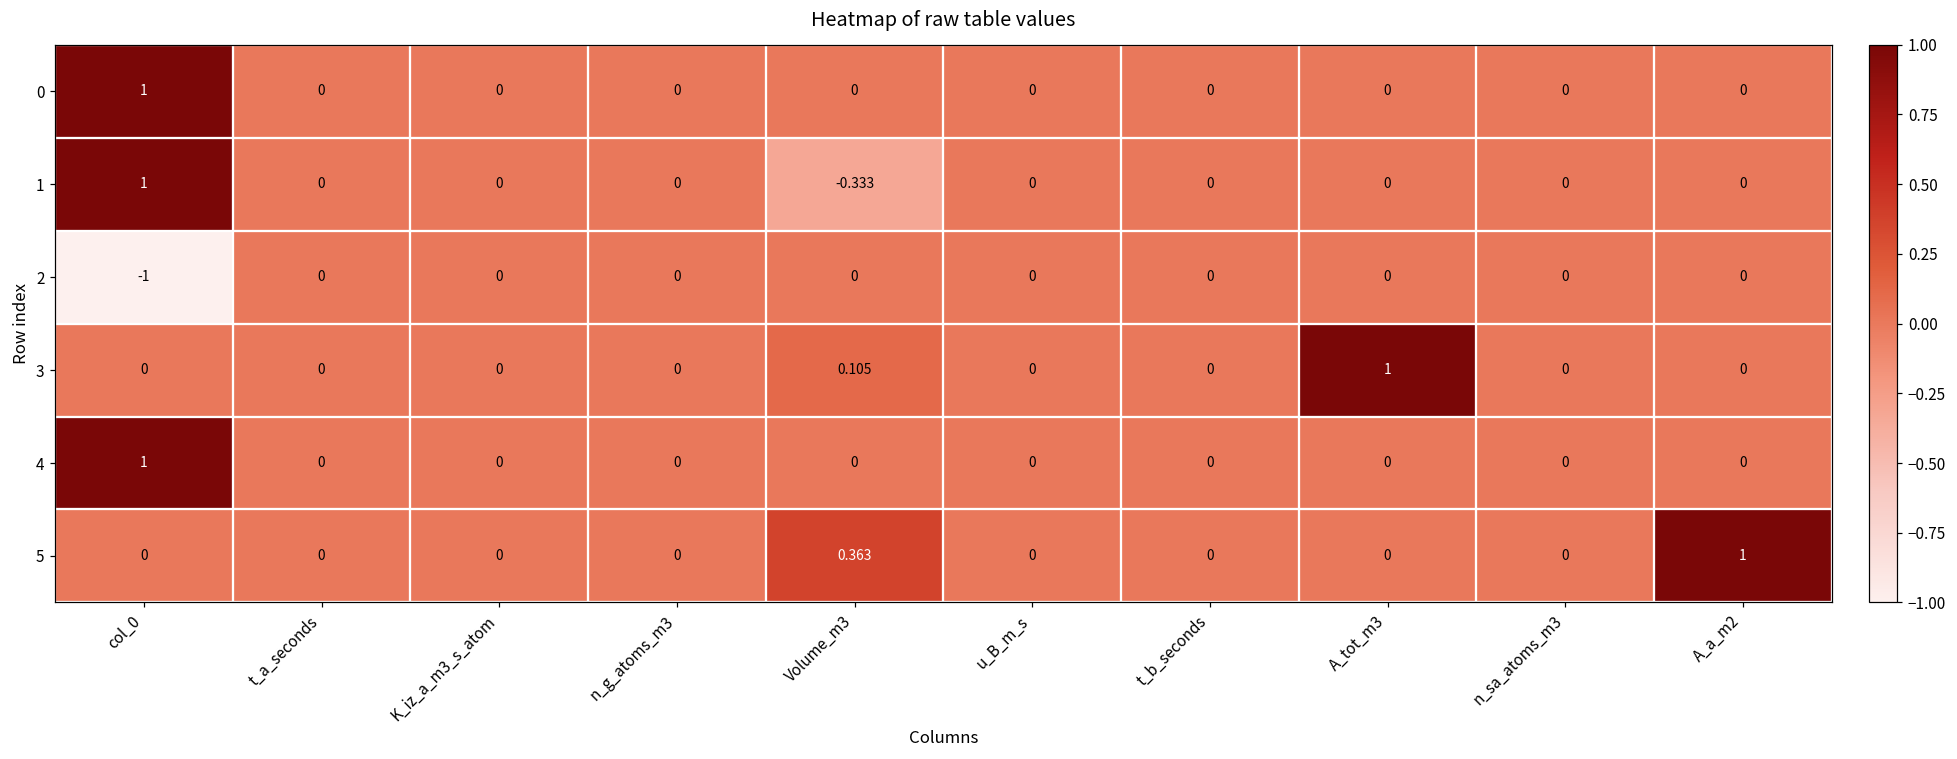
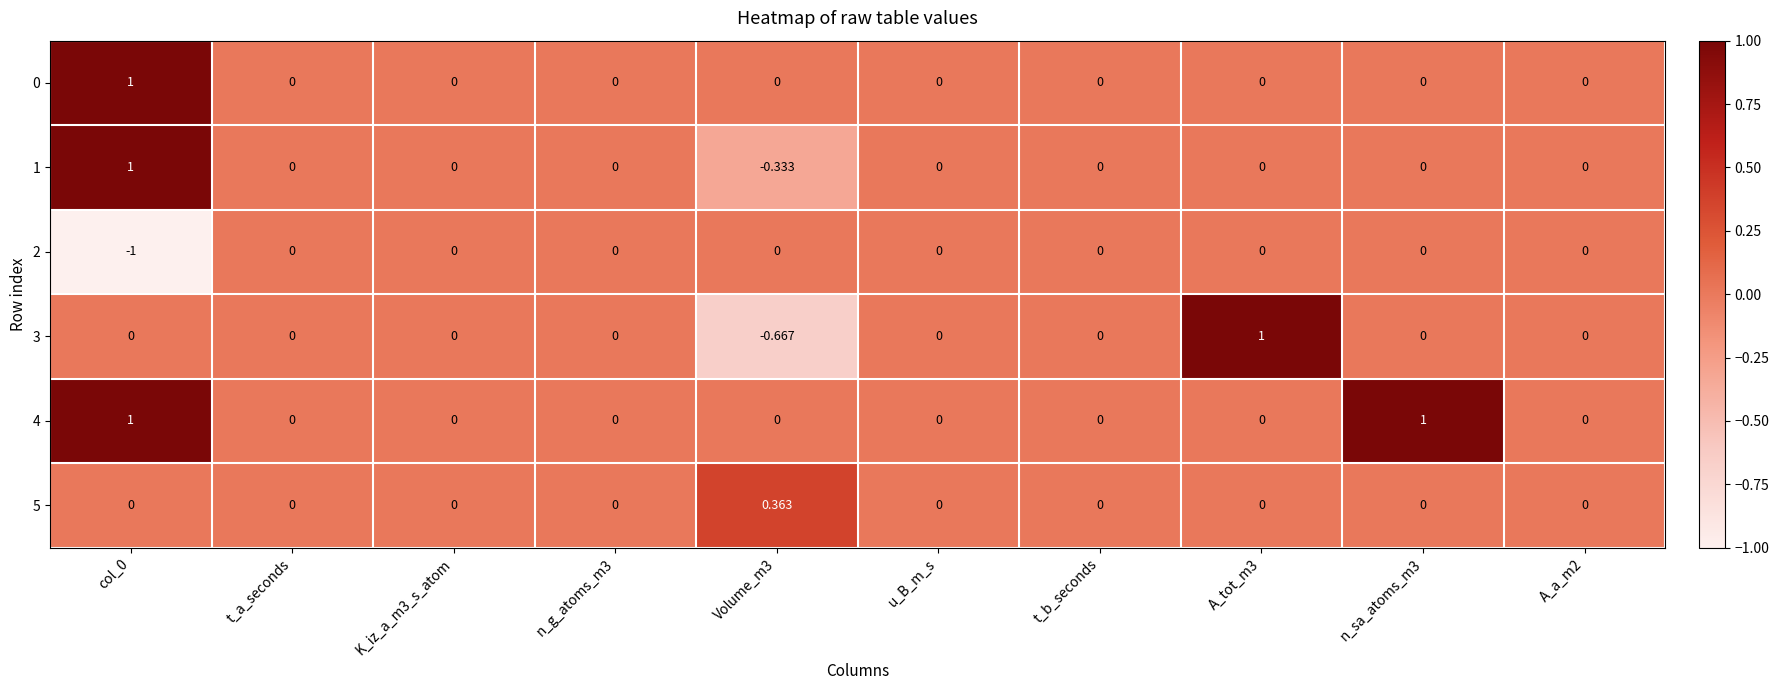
3, Volume_m3: 0.105 -> -0.667
4, n_sa_atoms_m3: 0 -> 1
5, A_a_m2: 1 -> 0
